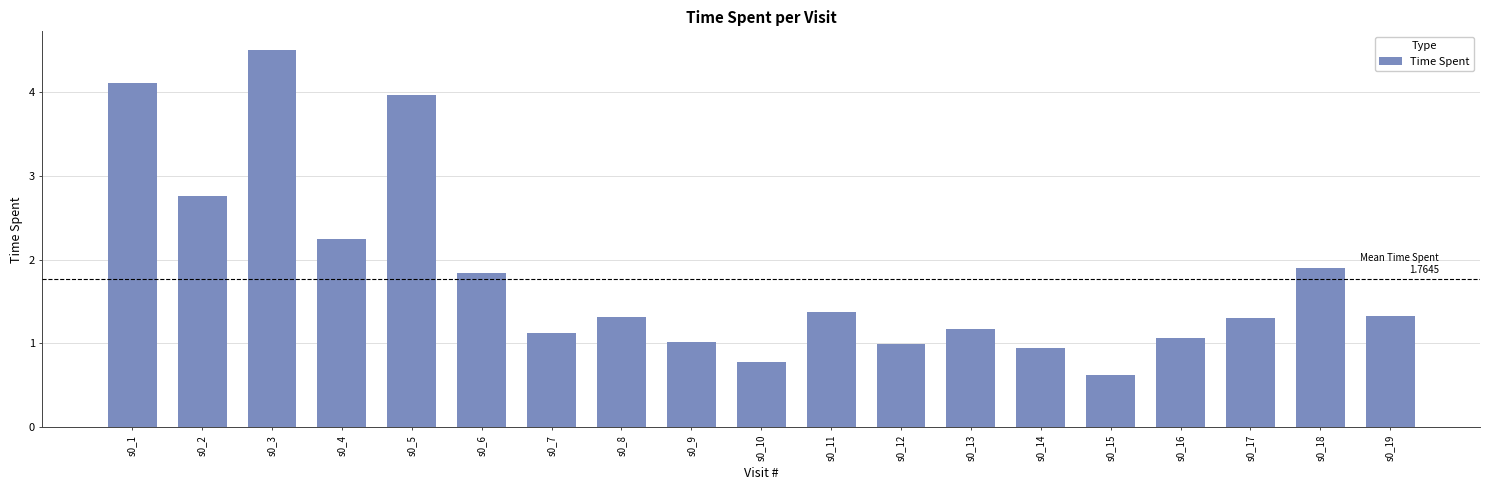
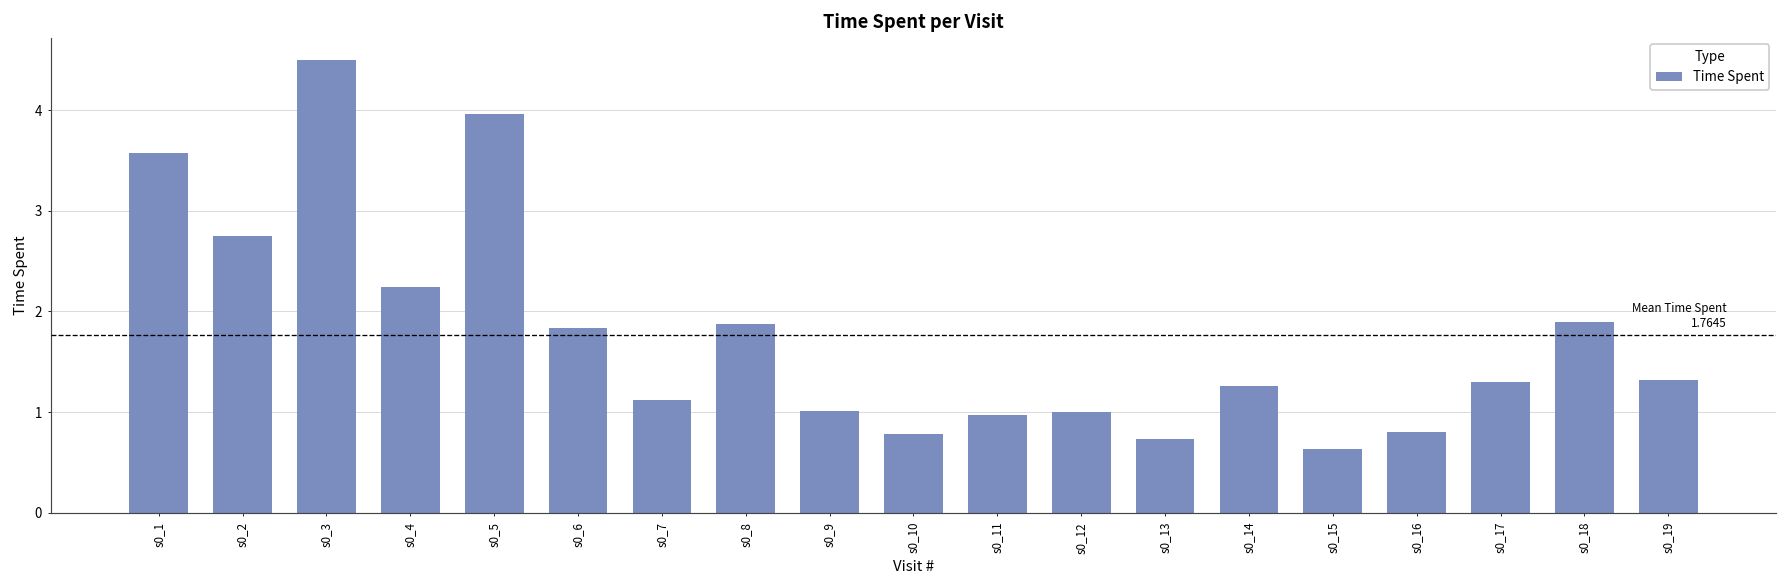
s0_1: 4.1 -> 3.6
s0_8: 1.3 -> 1.9
s0_11: 1.4 -> 1.0
s0_13: 1.2 -> 0.7
s0_14: 0.9 -> 1.3
s0_16: 1.1 -> 0.8
